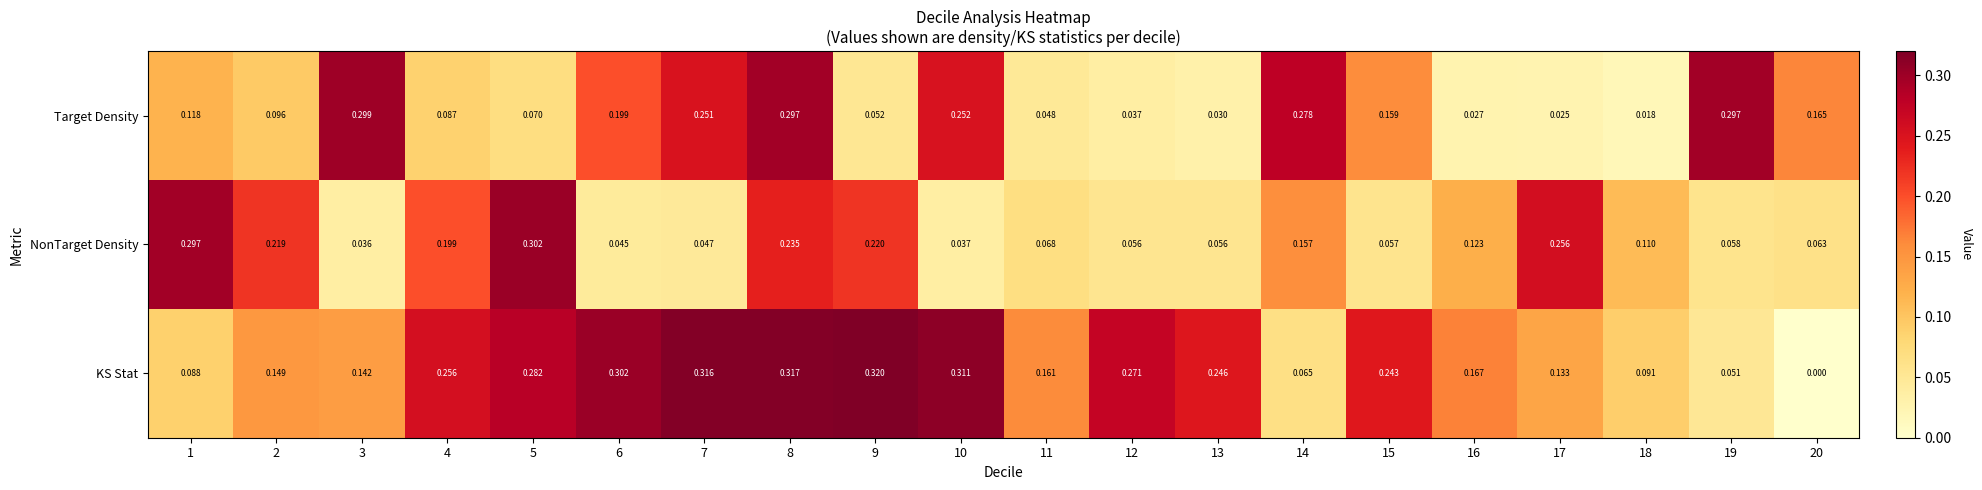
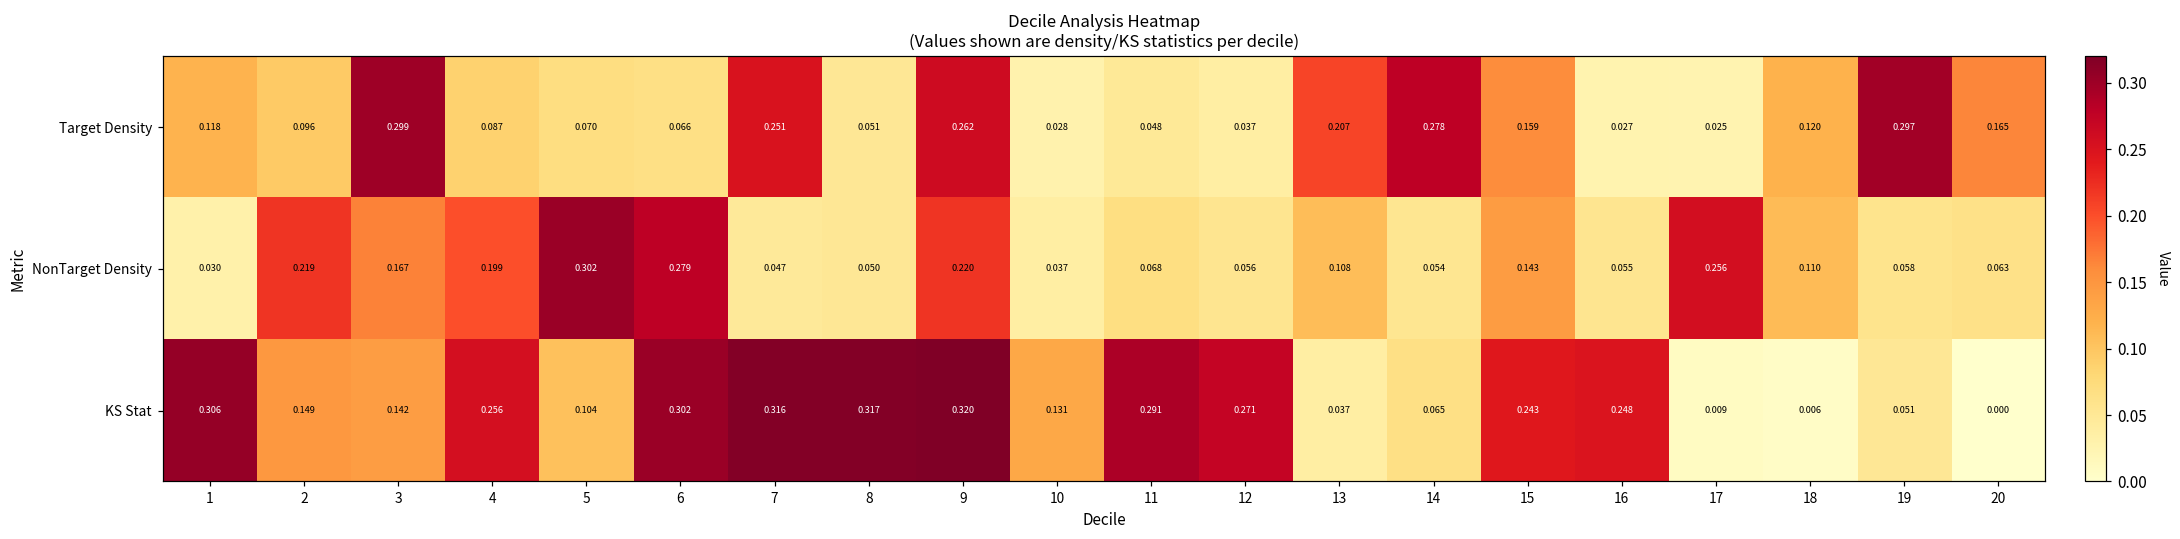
Target Density, 6: 0.199 -> 0.066
Target Density, 8: 0.297 -> 0.051
Target Density, 9: 0.052 -> 0.262
Target Density, 10: 0.252 -> 0.028
Target Density, 13: 0.030 -> 0.207
Target Density, 18: 0.018 -> 0.120
NonTarget Density, 1: 0.297 -> 0.030
NonTarget Density, 3: 0.036 -> 0.167
NonTarget Density, 6: 0.045 -> 0.279
NonTarget Density, 8: 0.235 -> 0.050
NonTarget Density, 13: 0.056 -> 0.108
NonTarget Density, 14: 0.157 -> 0.054
NonTarget Density, 15: 0.057 -> 0.143
NonTarget Density, 16: 0.123 -> 0.055
KS Stat, 1: 0.088 -> 0.306
KS Stat, 5: 0.282 -> 0.104
KS Stat, 10: 0.311 -> 0.131
KS Stat, 11: 0.161 -> 0.291
KS Stat, 13: 0.246 -> 0.037
KS Stat, 16: 0.167 -> 0.248
KS Stat, 17: 0.133 -> 0.009
KS Stat, 18: 0.091 -> 0.006
